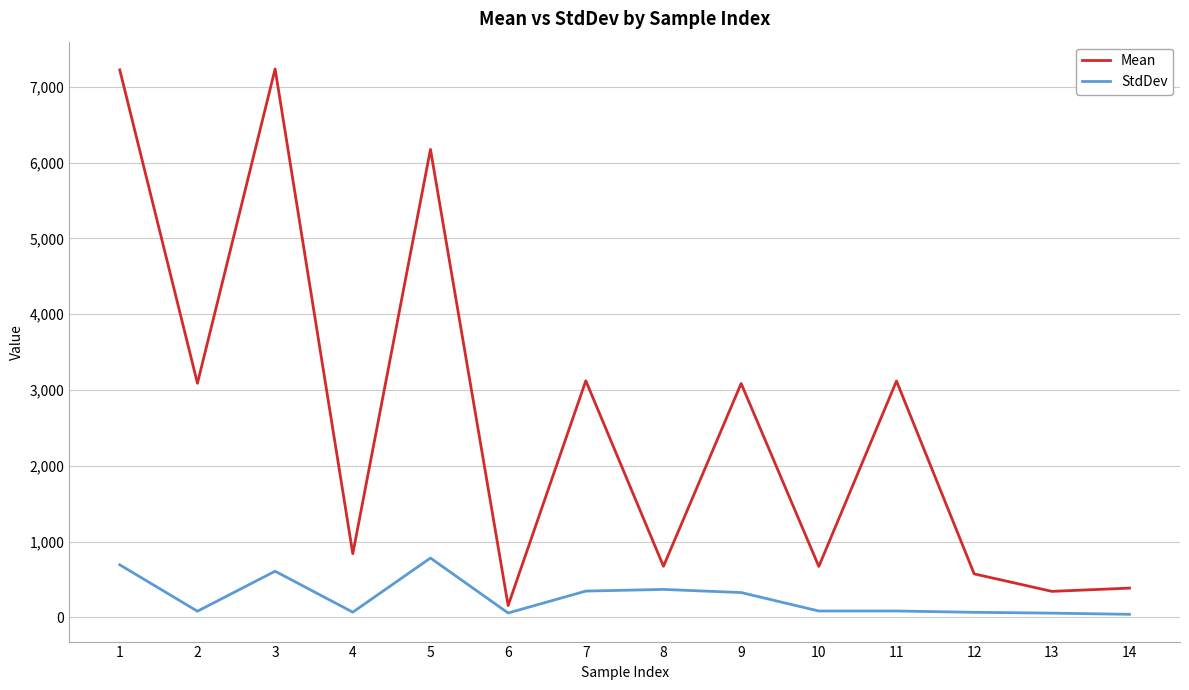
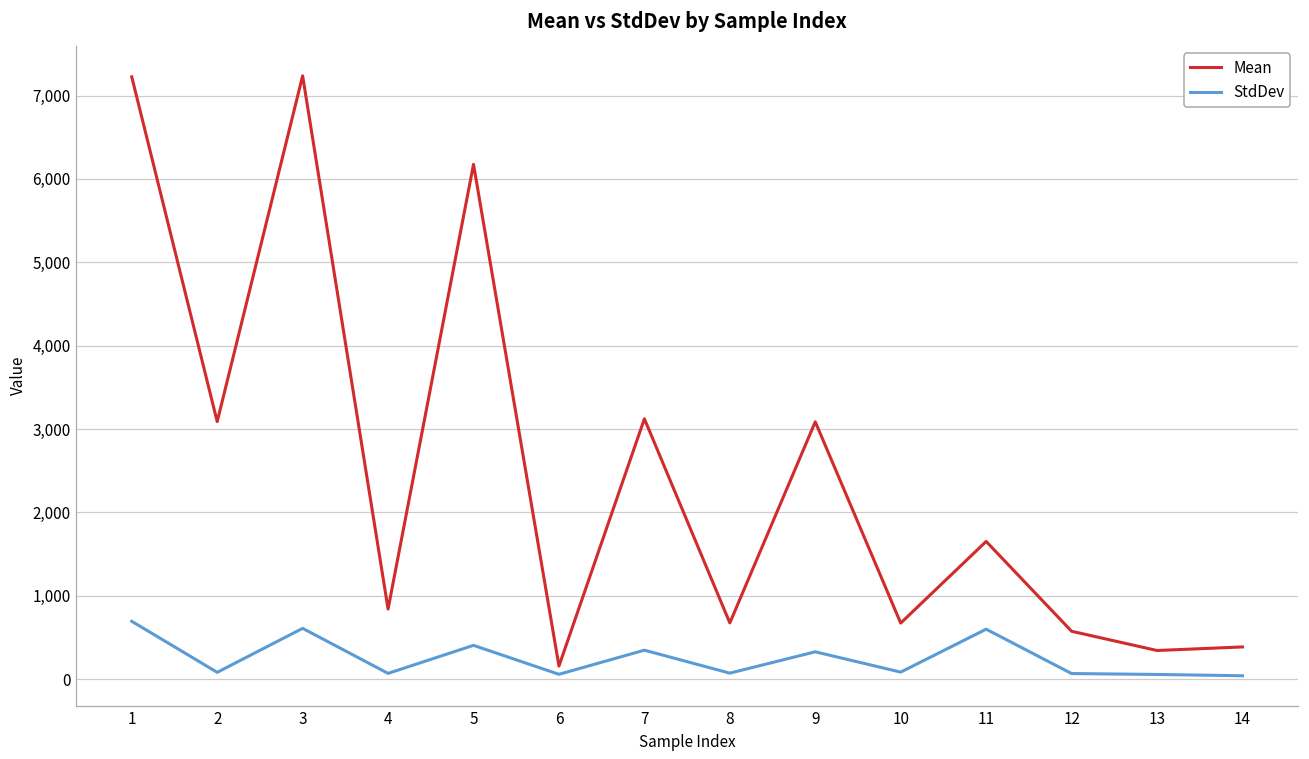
StdDev, 5: 800 -> 400
StdDev, 8: 400 -> 100
Mean, 11: 3,100 -> 1,700
StdDev, 11: 100 -> 600
